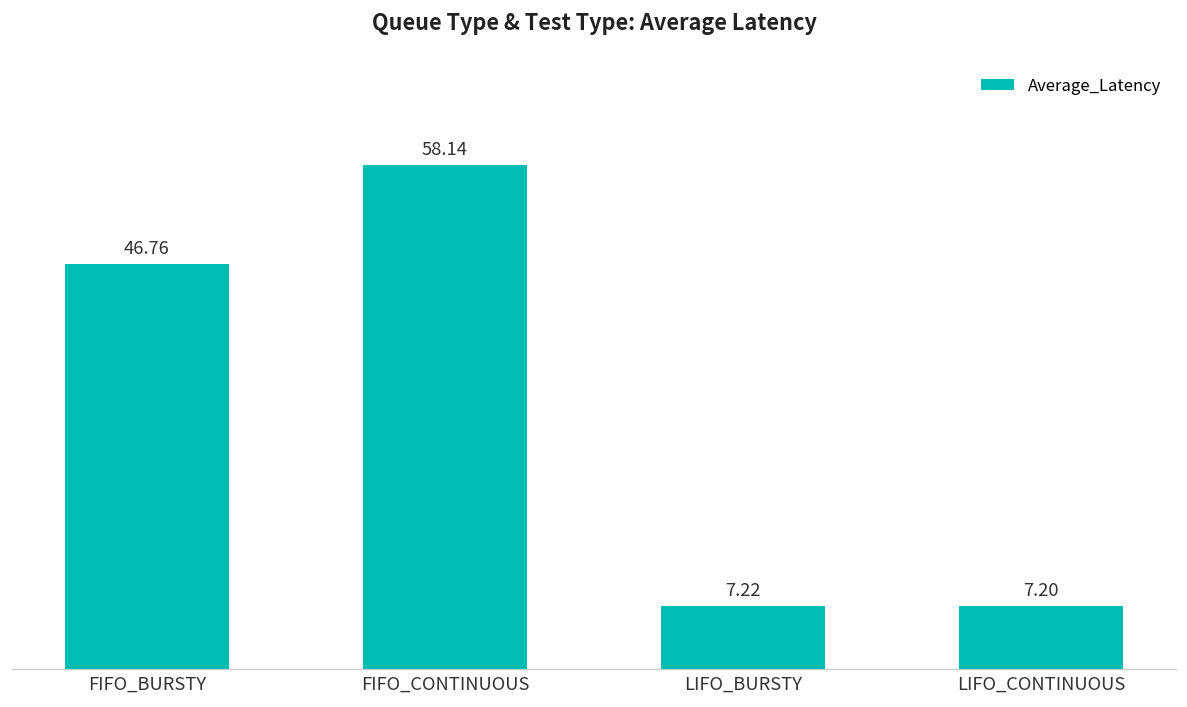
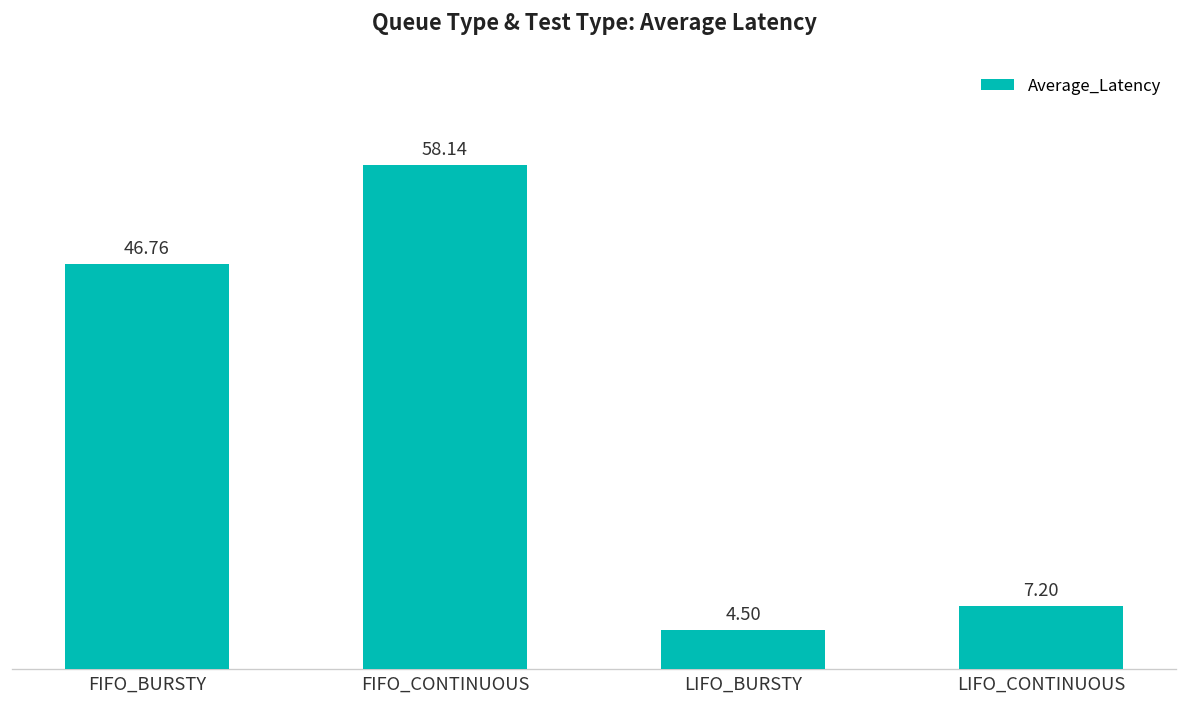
LIFO_BURSTY: 7.22 -> 4.50
